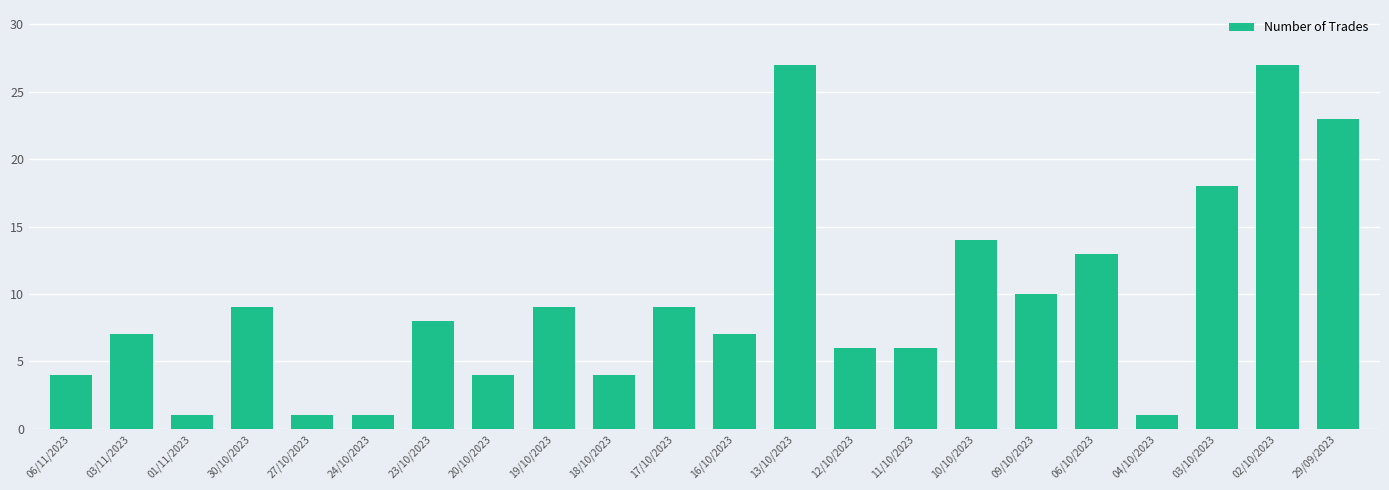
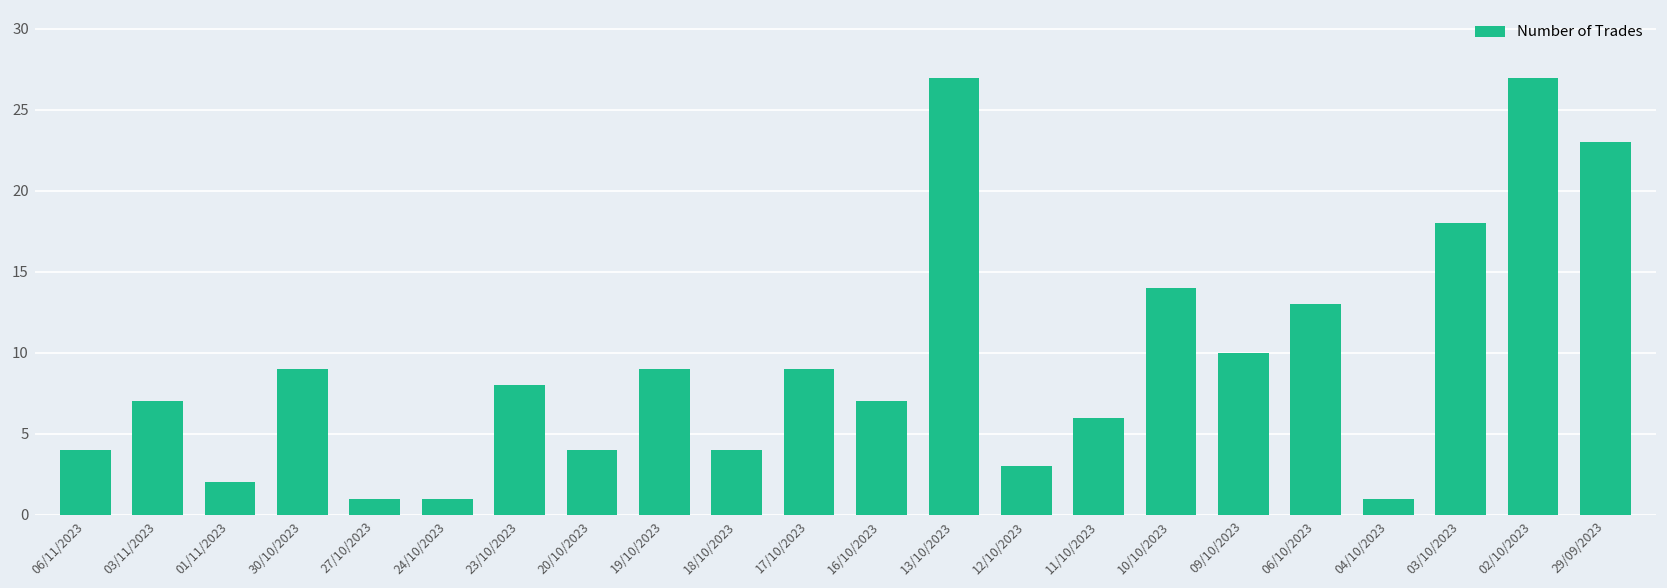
01/11/2023: 1 -> 2
12/10/2023: 6 -> 3
